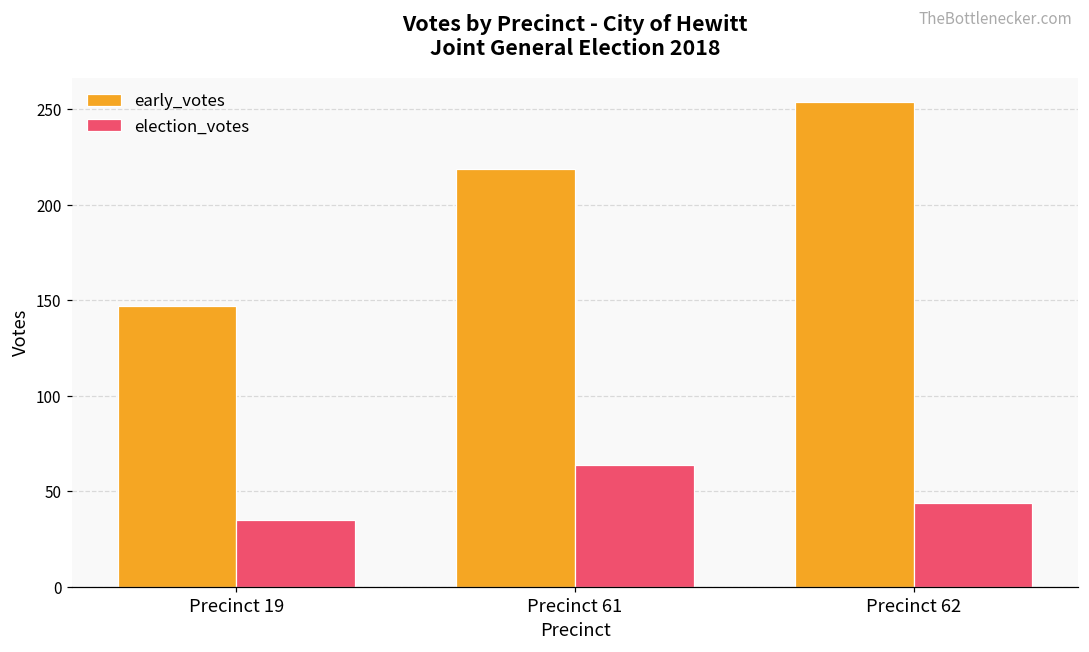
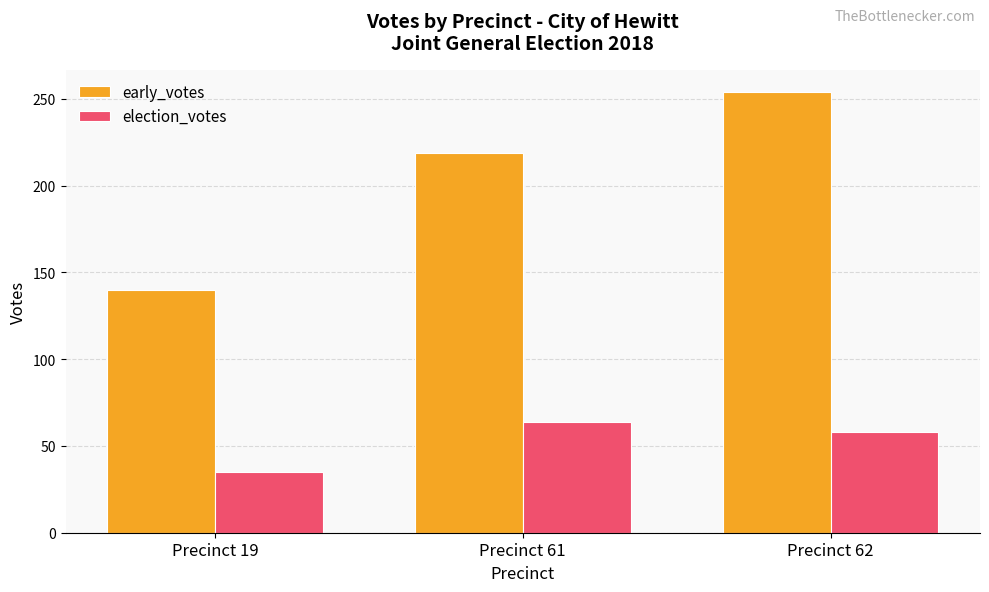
early_votes, Precinct 19: 147 -> 140
election_votes, Precinct 62: 44 -> 58
